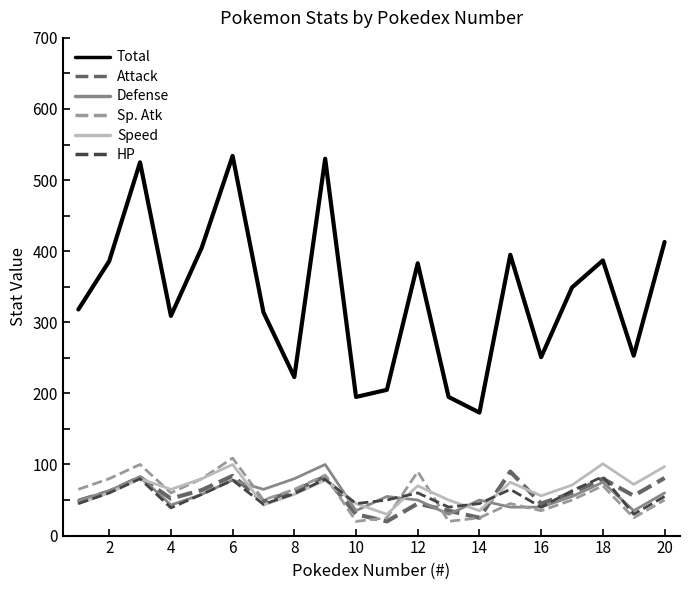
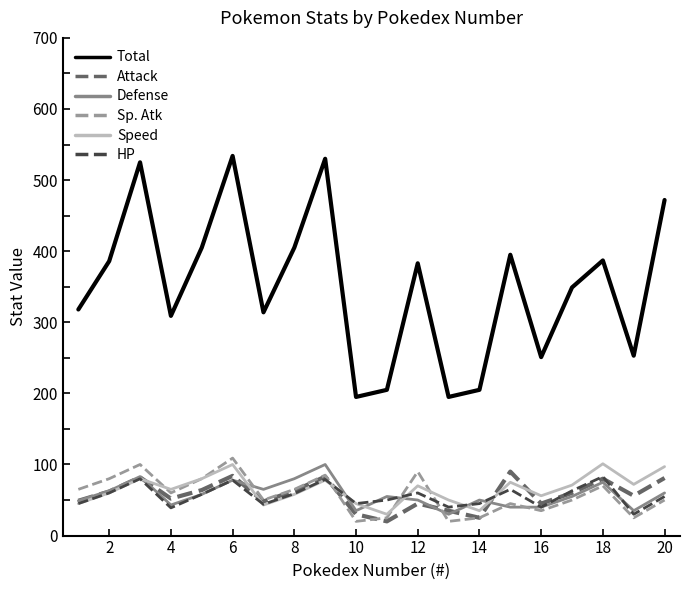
Total, 8: 220 -> 410
Total, 14: 170 -> 210
Total, 20: 410 -> 470
